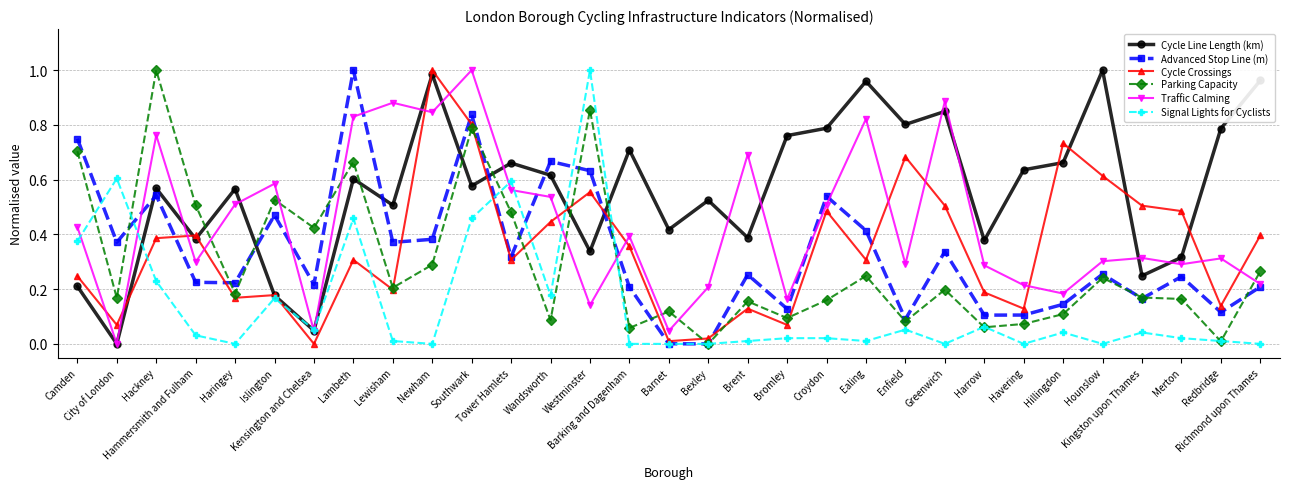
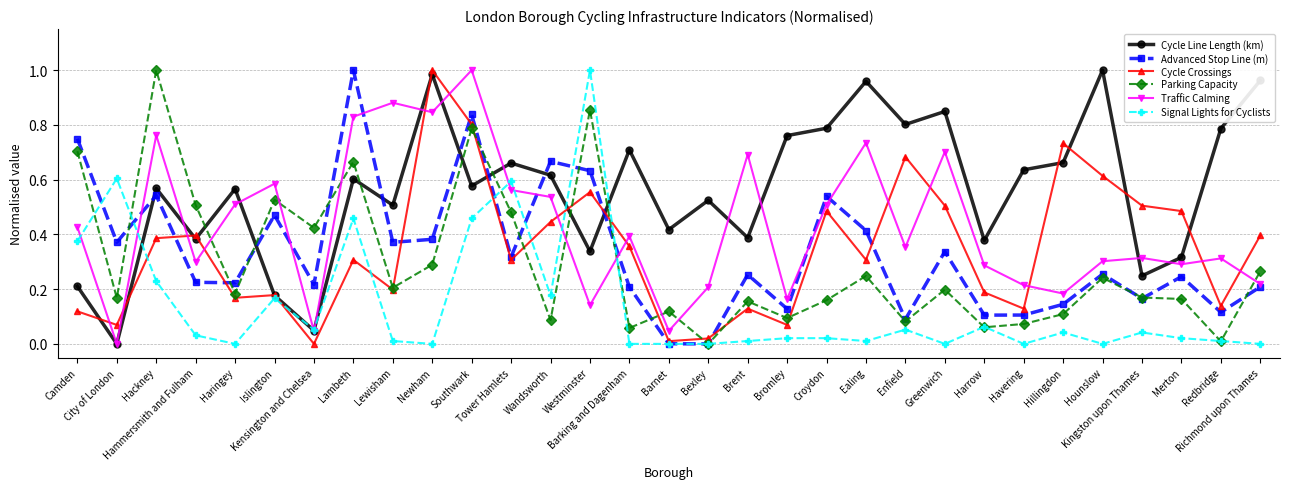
Cycle Crossings, Camden: 0.25 -> 0.12
Traffic Calming, Ealing: 0.82 -> 0.73
Traffic Calming, Enfield: 0.29 -> 0.35
Traffic Calming, Greenwich: 0.89 -> 0.70
